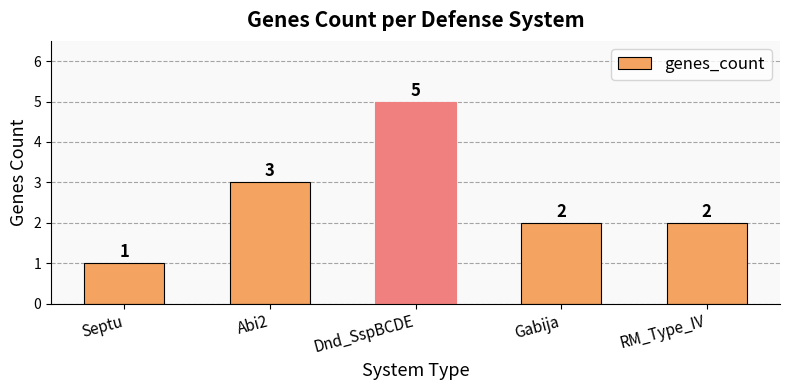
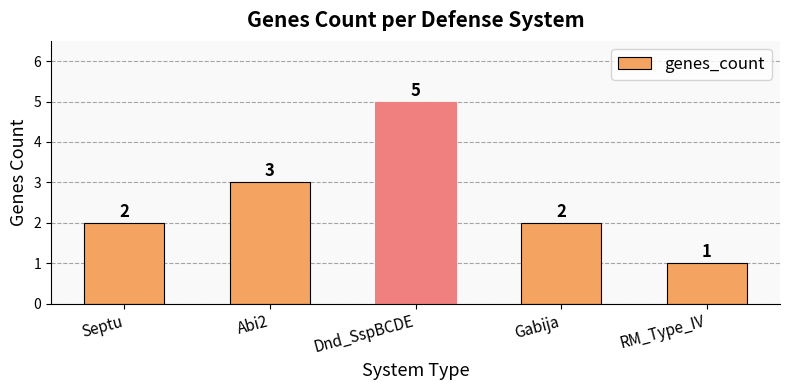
Septu: 1 -> 2
RM_Type_IV: 2 -> 1
